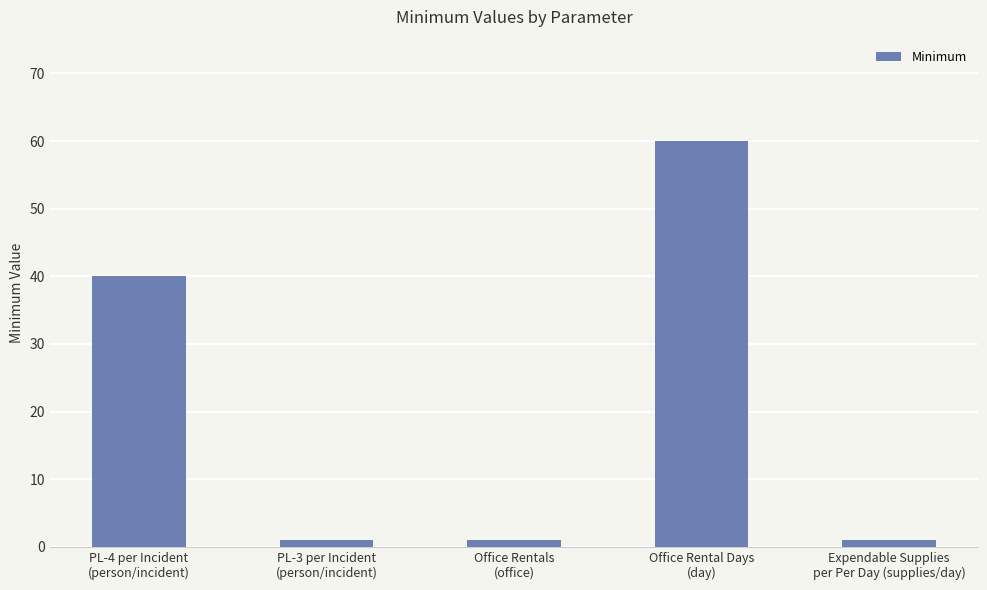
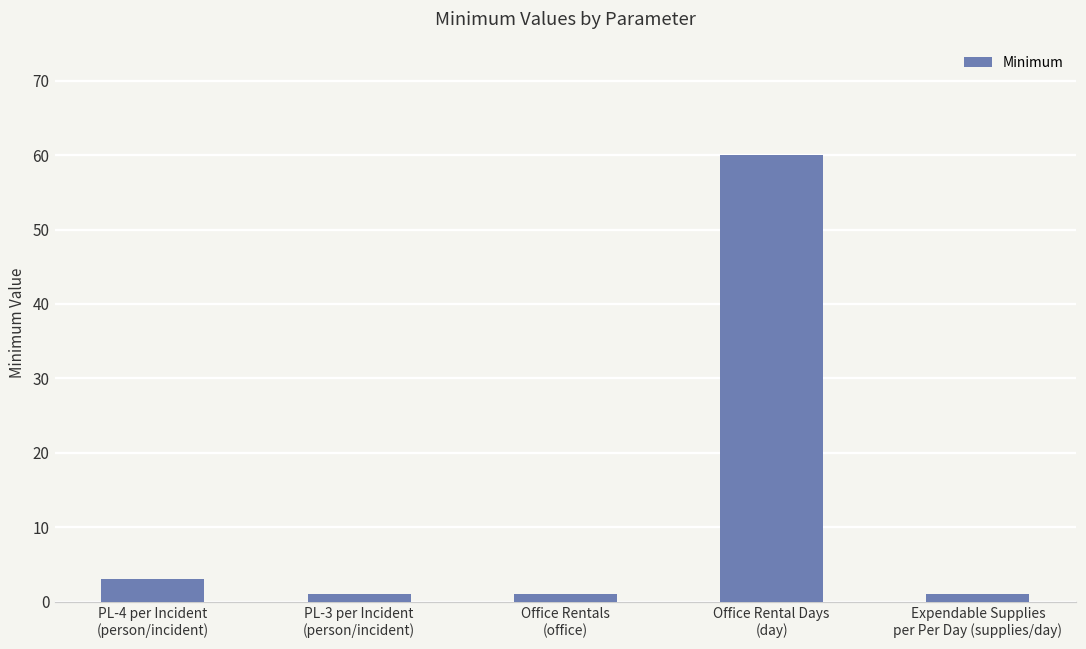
PL-4 per Incident (person/incident): 40 -> 3
